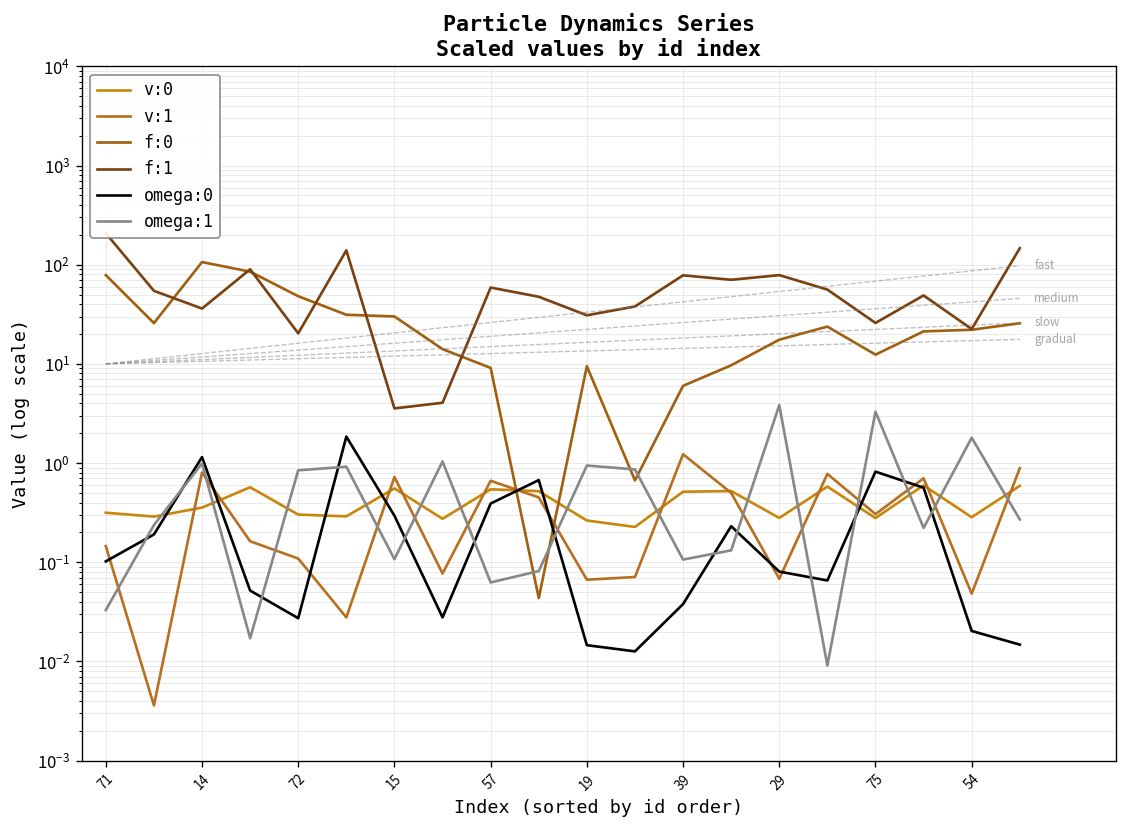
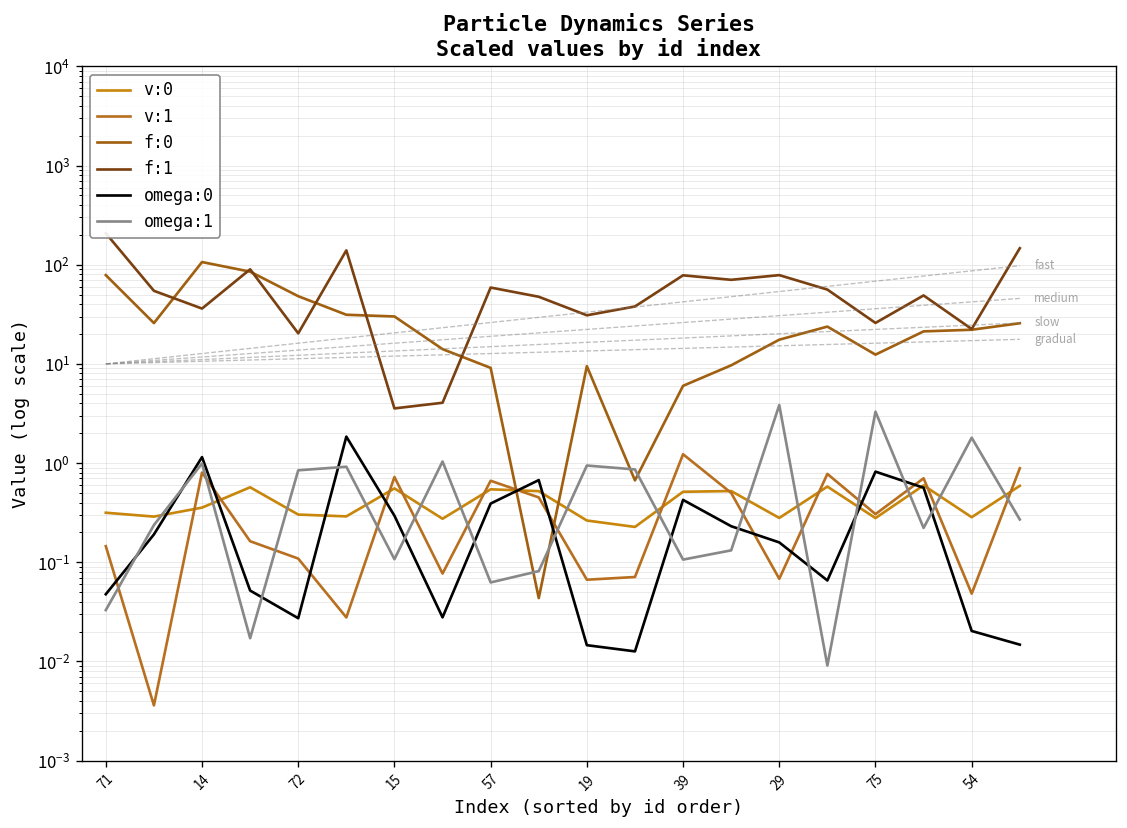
omega:0, 71: 0.10 -> 0.05
omega:0, 39: 0.04 -> 0.4
omega:0, 29: 0.08 -> 0.16
